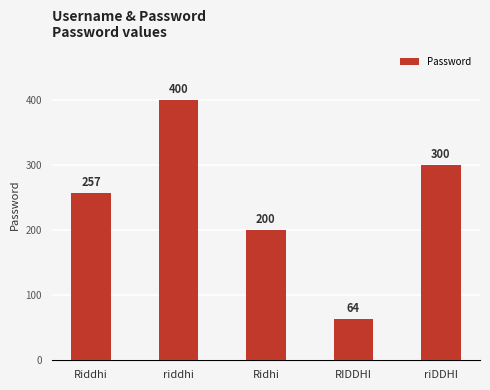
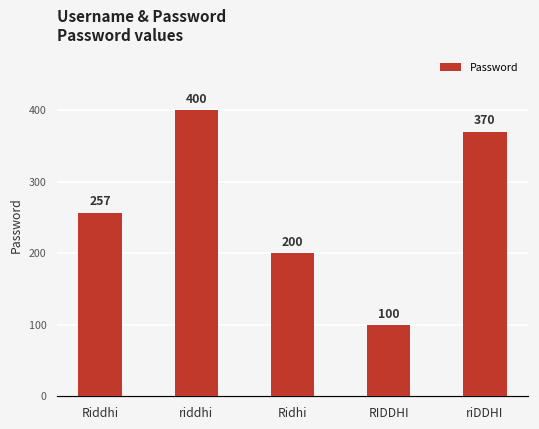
RIDDHI: 64 -> 100
riDDHI: 300 -> 370
